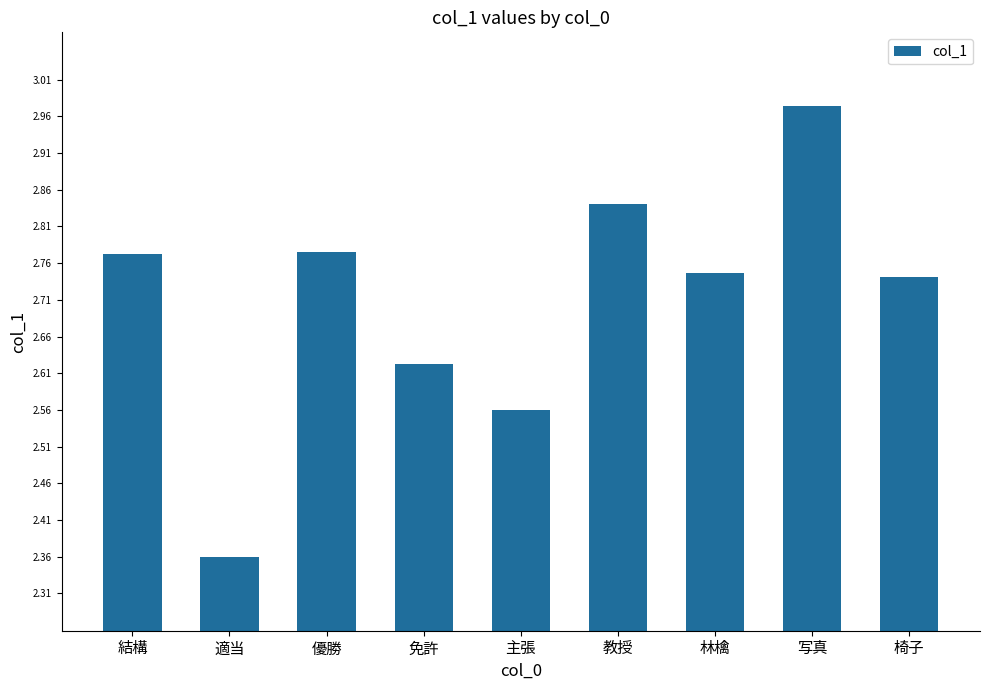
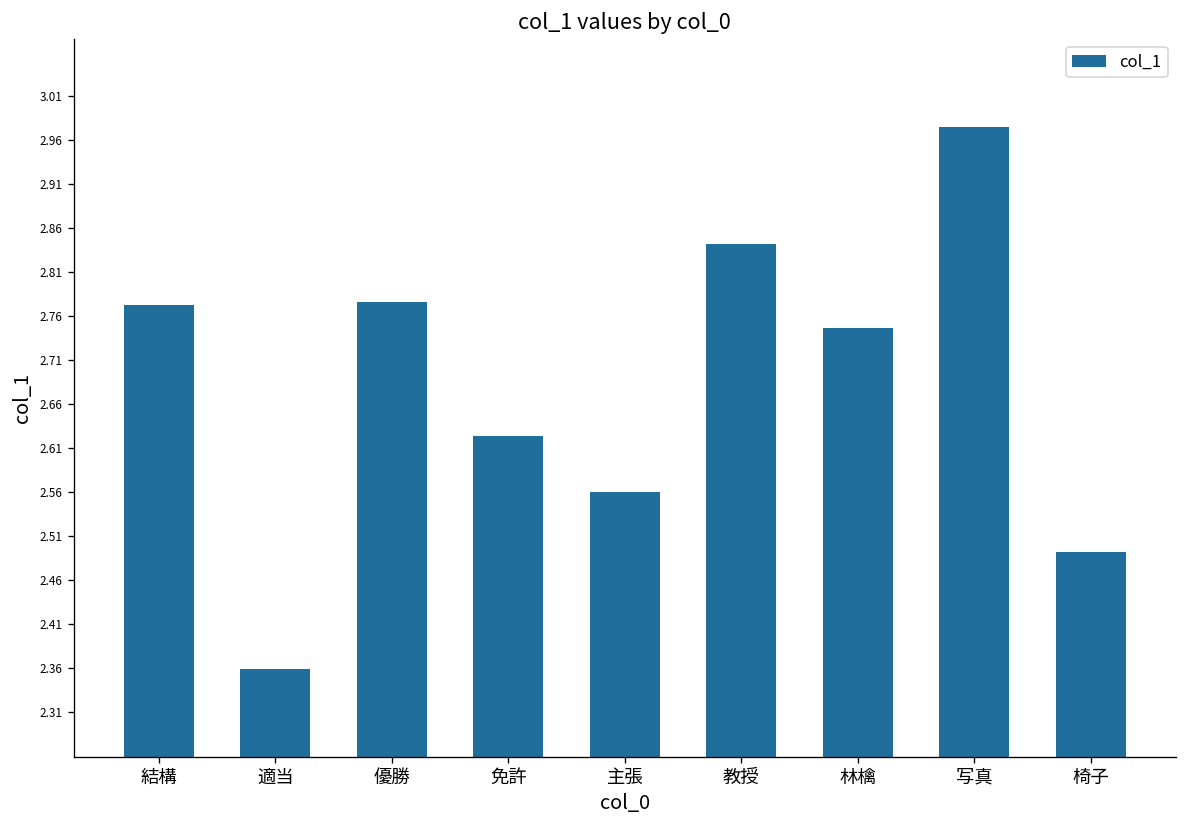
椅子: 2.74 -> 2.49
